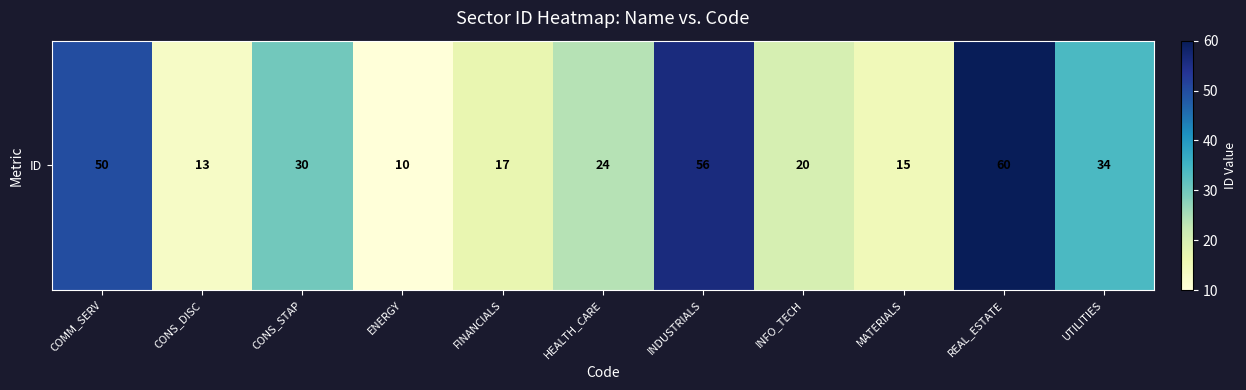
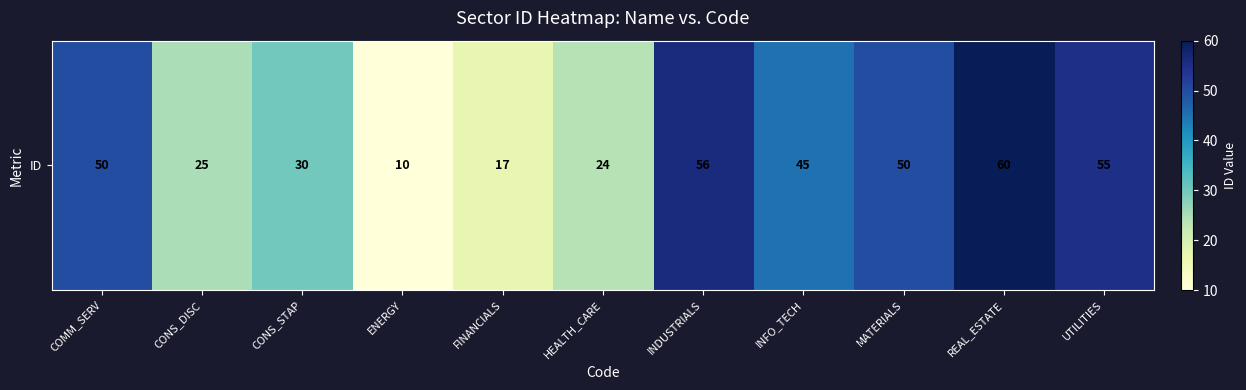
ID, CONS_DISC: 13 -> 25
ID, INFO_TECH: 20 -> 45
ID, MATERIALS: 15 -> 50
ID, UTILITIES: 34 -> 55
